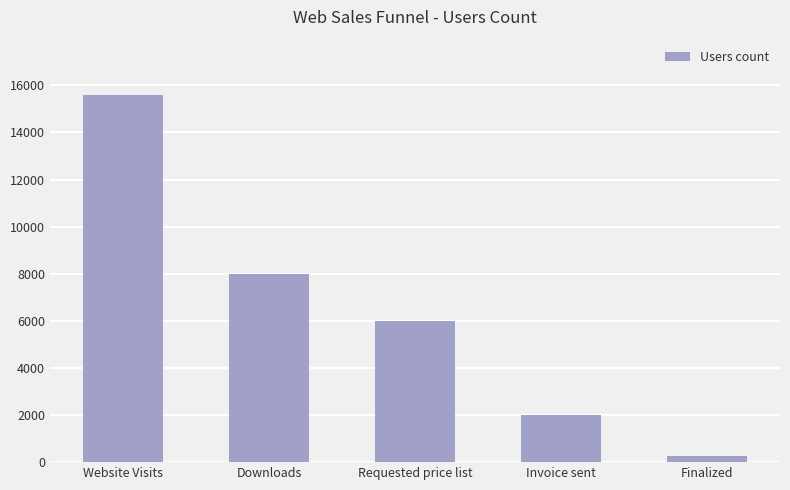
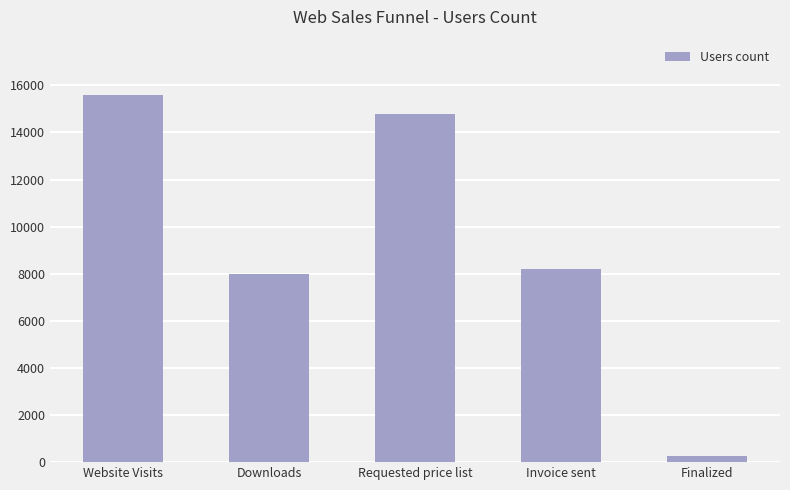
Requested price list: 6000 -> 14800
Invoice sent: 2000 -> 8200
